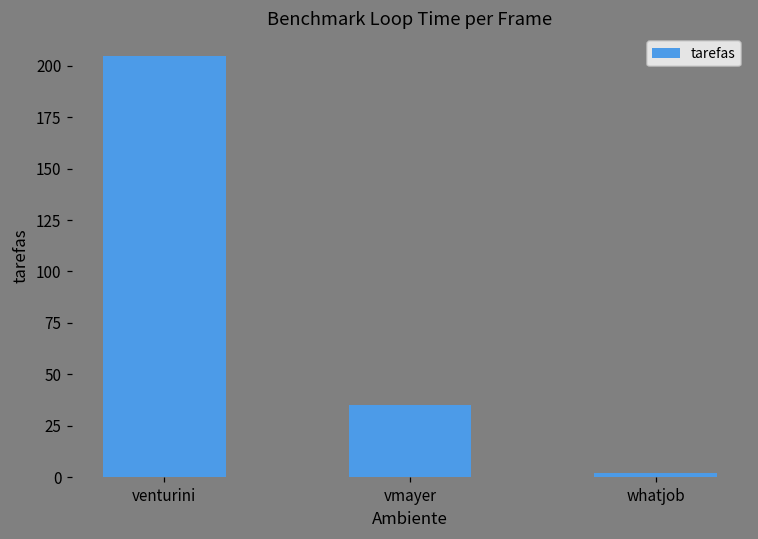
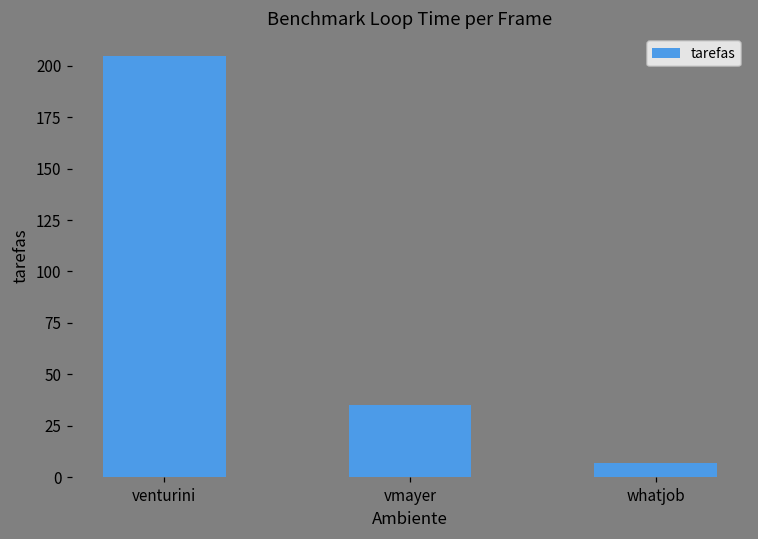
whatjob: 2 -> 7
